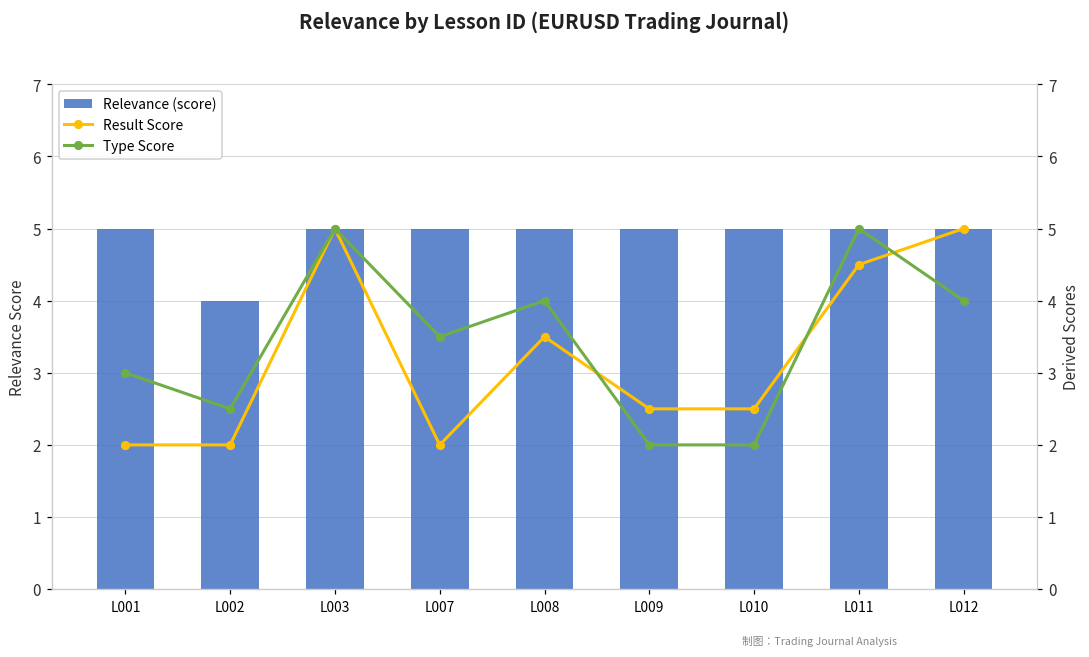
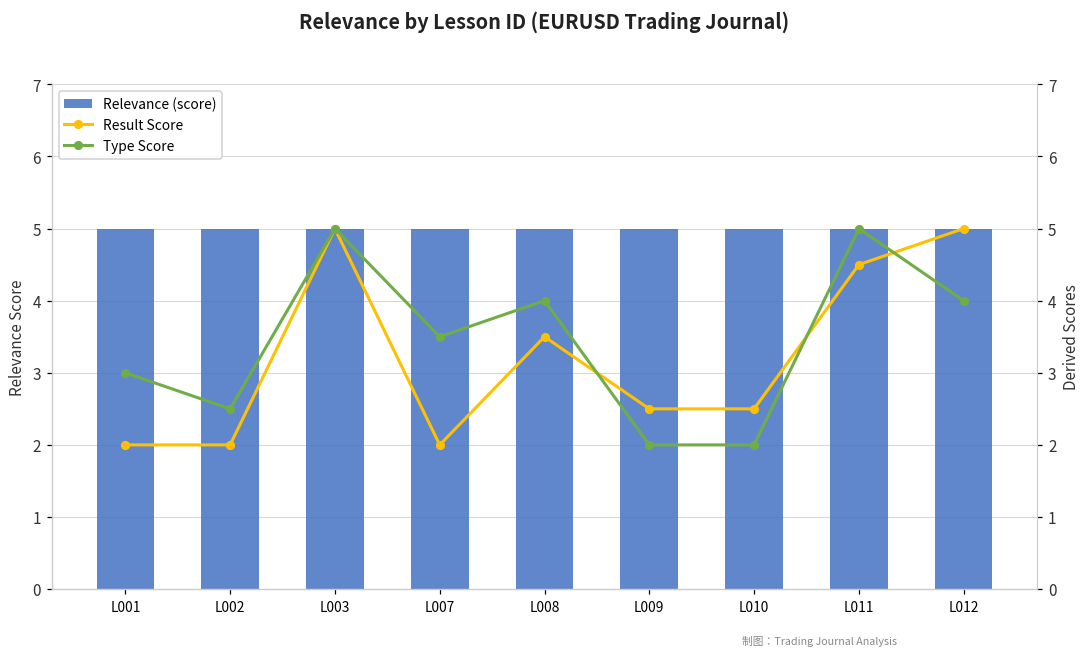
Relevance (score), L002: 4 -> 5
